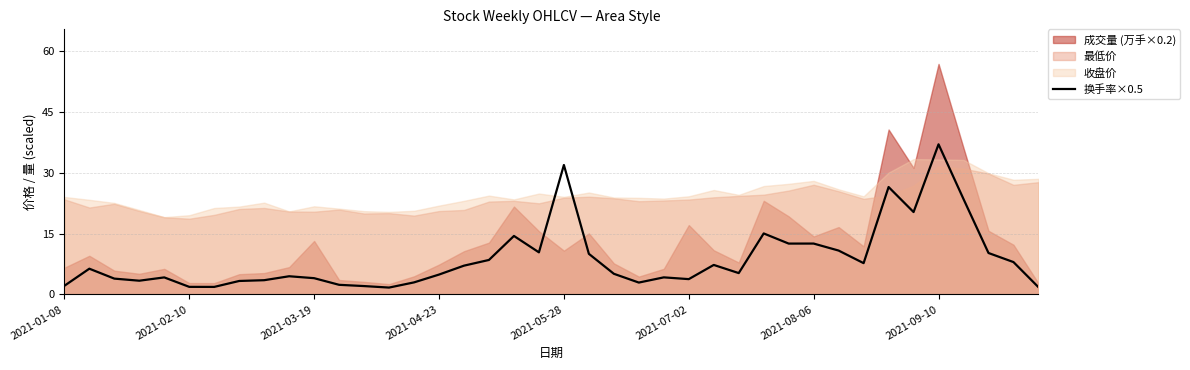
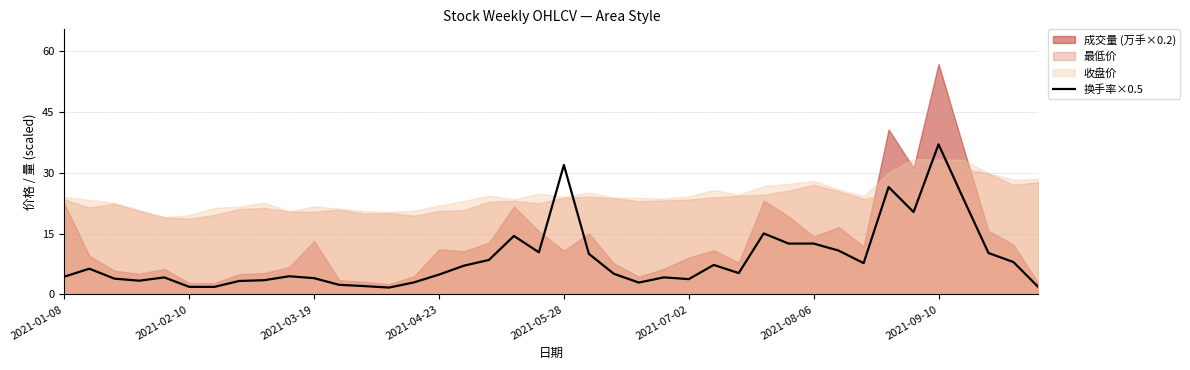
换手率×0.5, 2021-01-08: 2 -> 4
成交量 (万手×0.2), 2021-01-08: 7 -> 22
成交量 (万手×0.2), 2021-04-23: 7 -> 11
成交量 (万手×0.2), 2021-07-02: 17 -> 9
